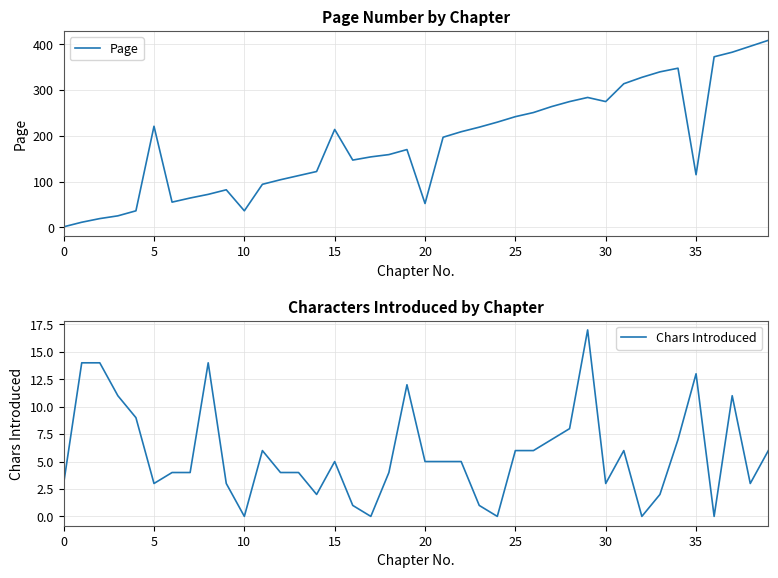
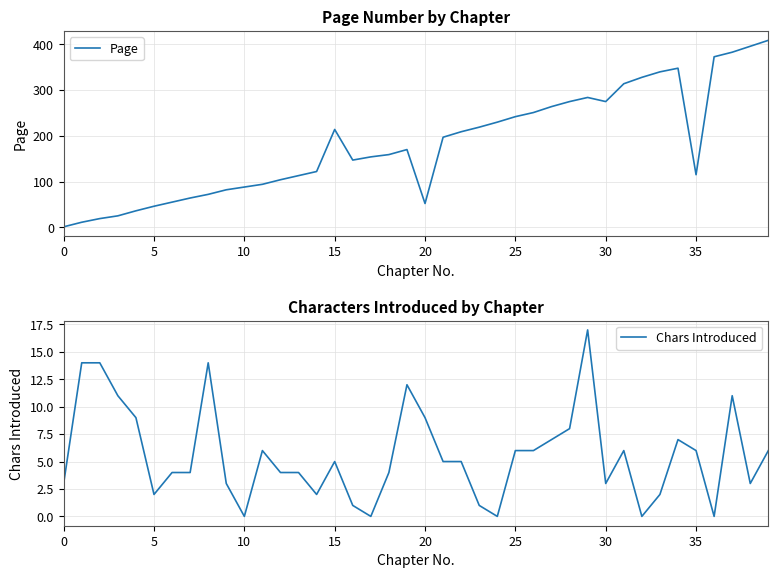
Page Number by Chapter, 5: 220 -> 50
Page Number by Chapter, 10: 40 -> 90
Characters Introduced by Chapter, 5: 3 -> 2
Characters Introduced by Chapter, 20: 5 -> 9
Characters Introduced by Chapter, 35: 13 -> 6
